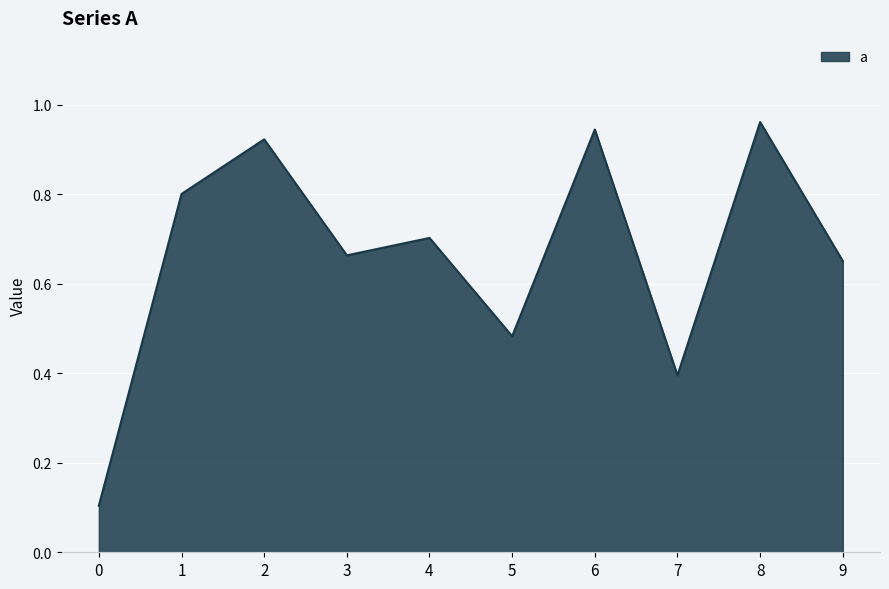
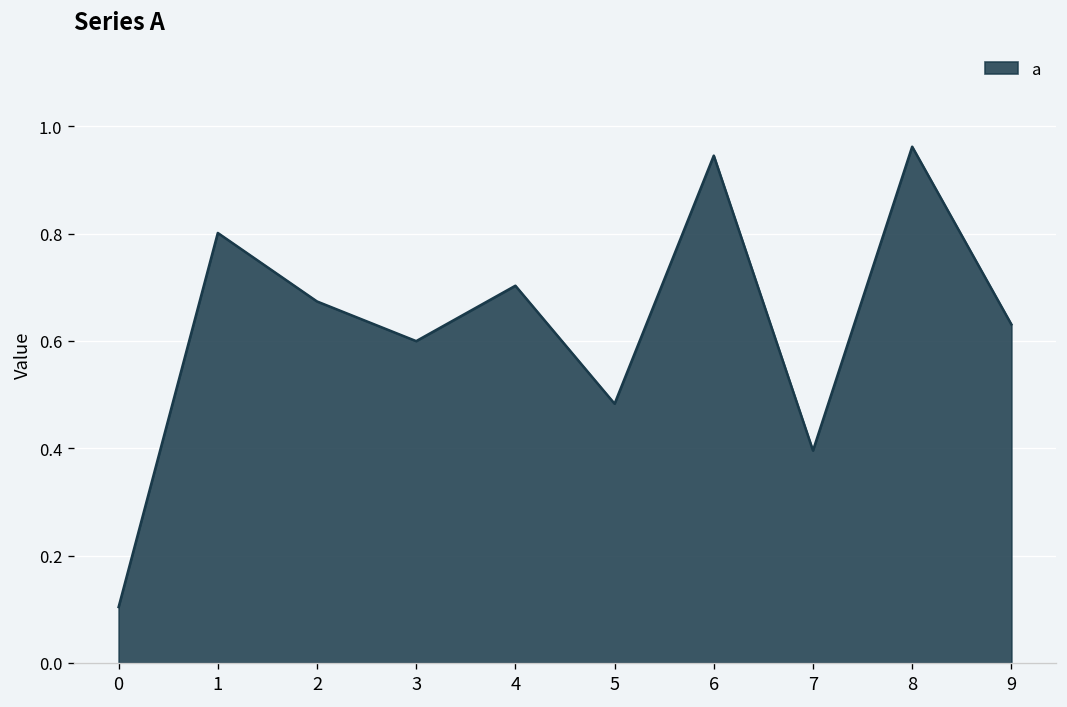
2: 0.92 -> 0.67
3: 0.66 -> 0.60
9: 0.65 -> 0.63
